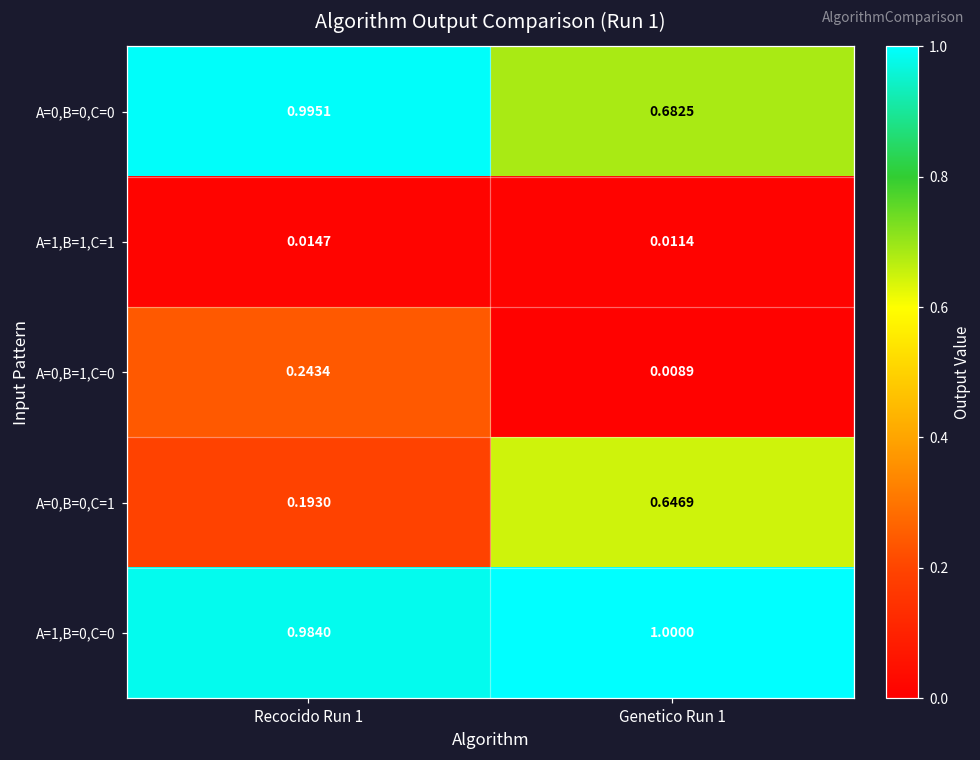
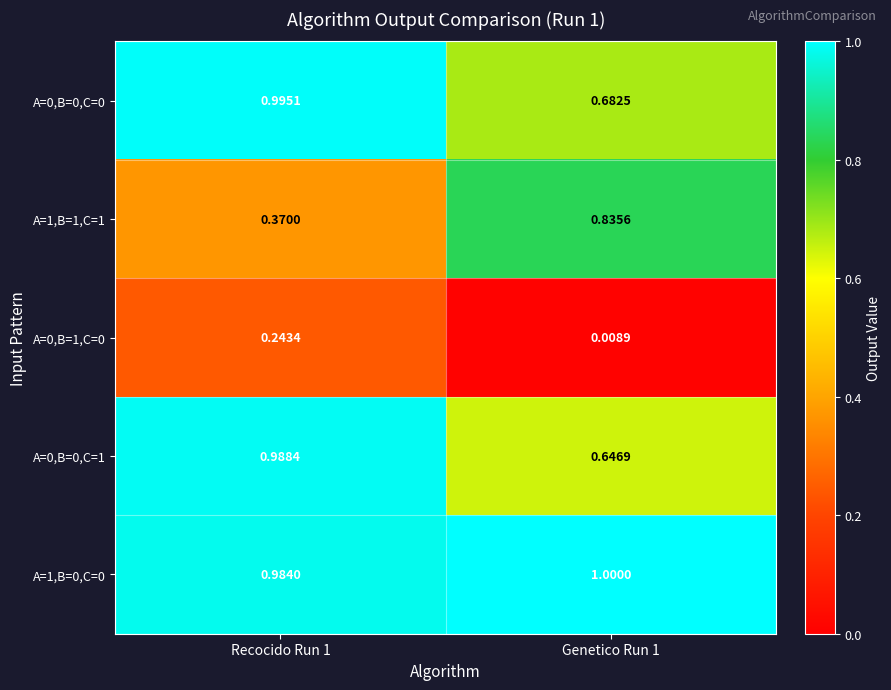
A=1,B=1,C=1, Recocido Run 1: 0.0147 -> 0.3700
A=1,B=1,C=1, Genetico Run 1: 0.0114 -> 0.8356
A=0,B=0,C=1, Recocido Run 1: 0.1930 -> 0.9884
